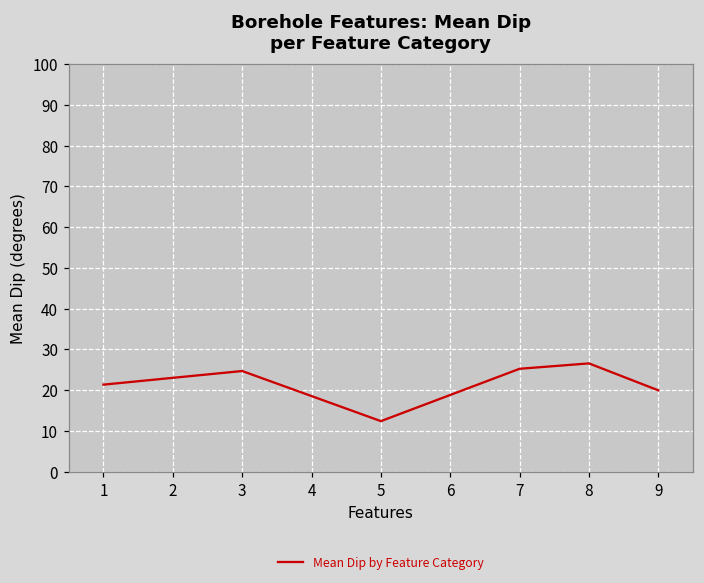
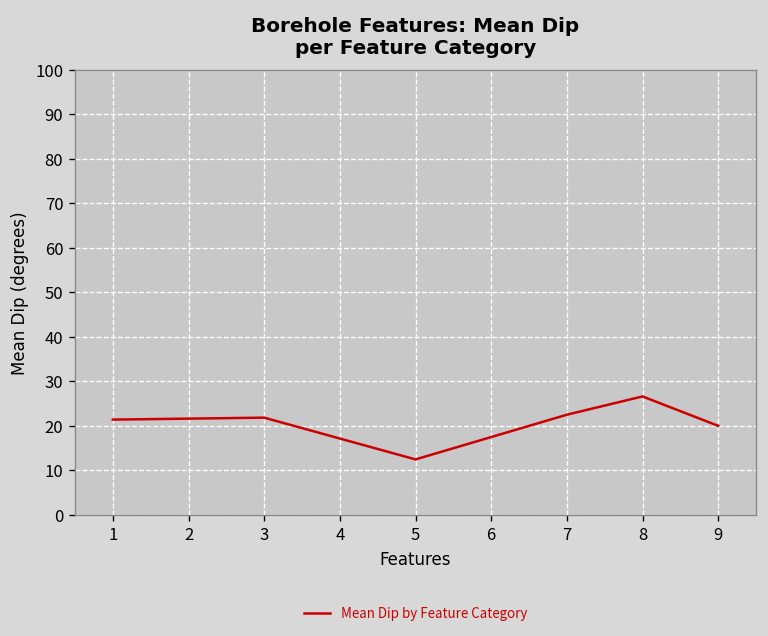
3: 25 -> 22
7: 25 -> 22
